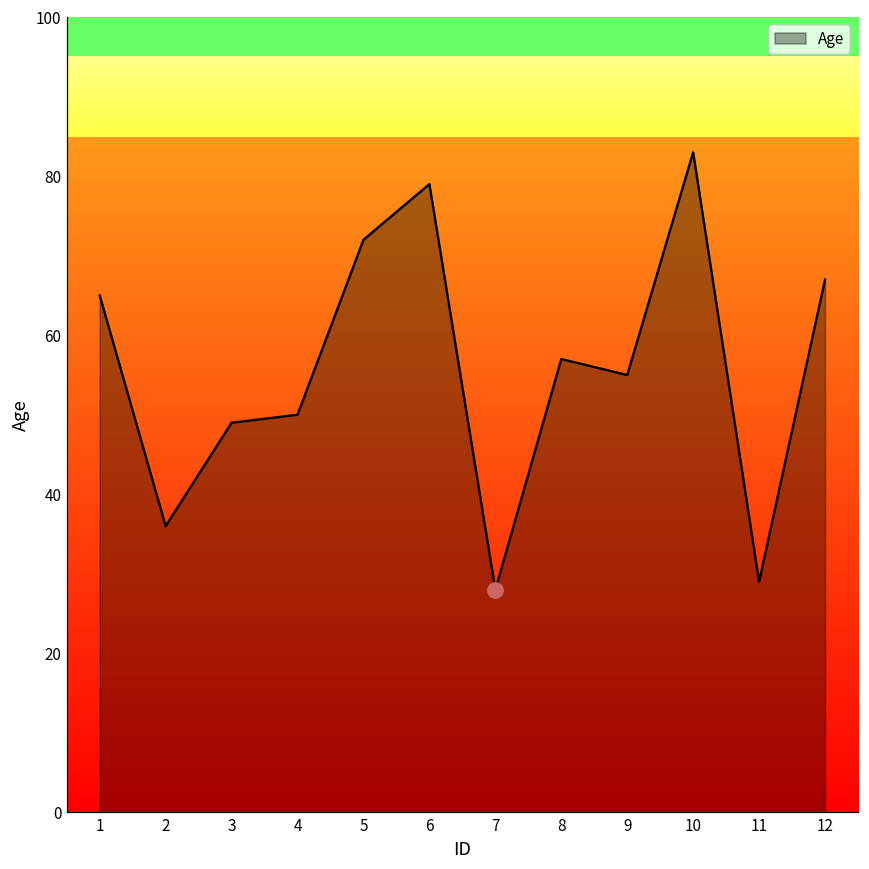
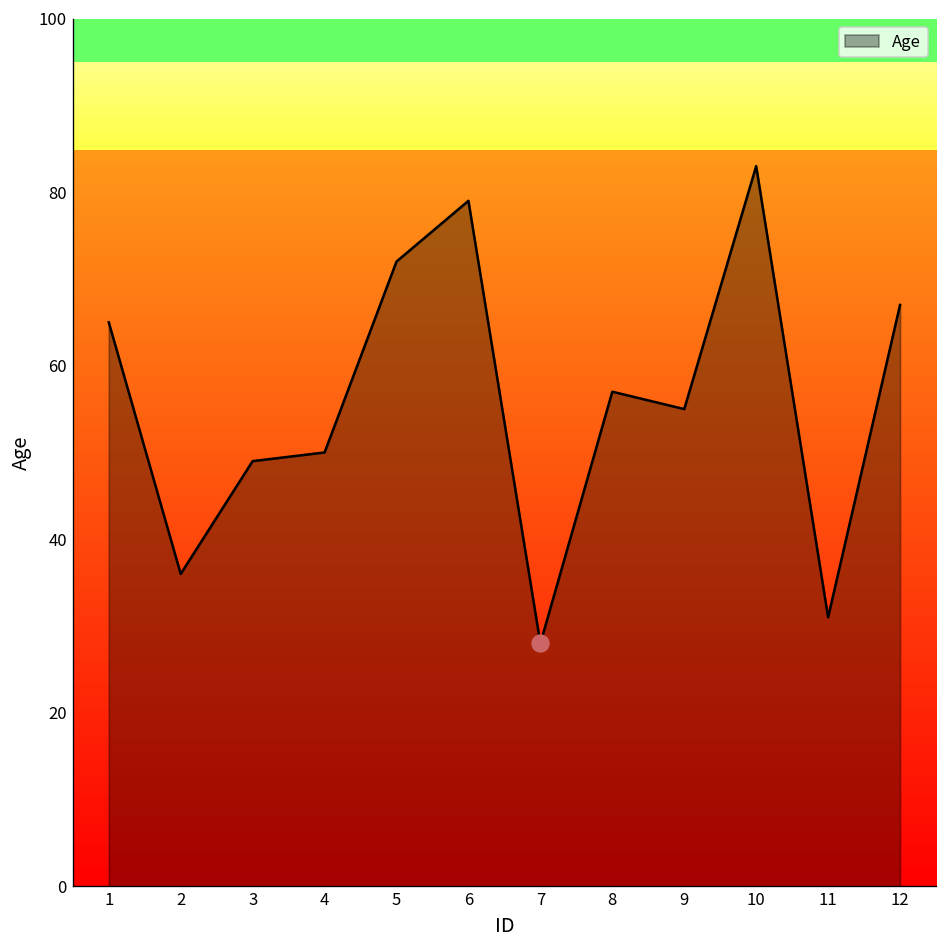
Age, 11: 29 -> 31
